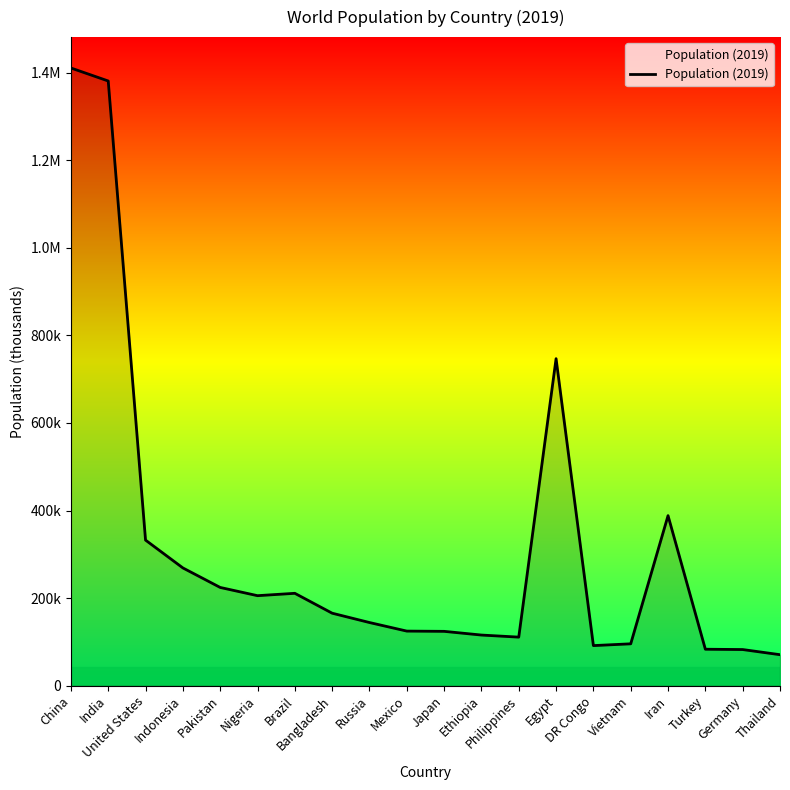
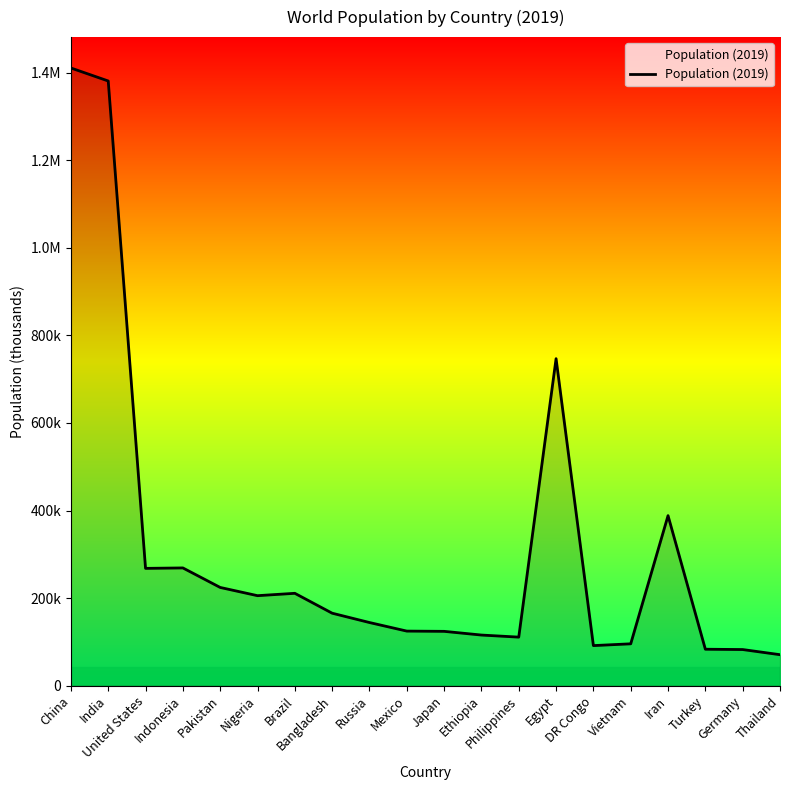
United States: 330000 -> 270000
